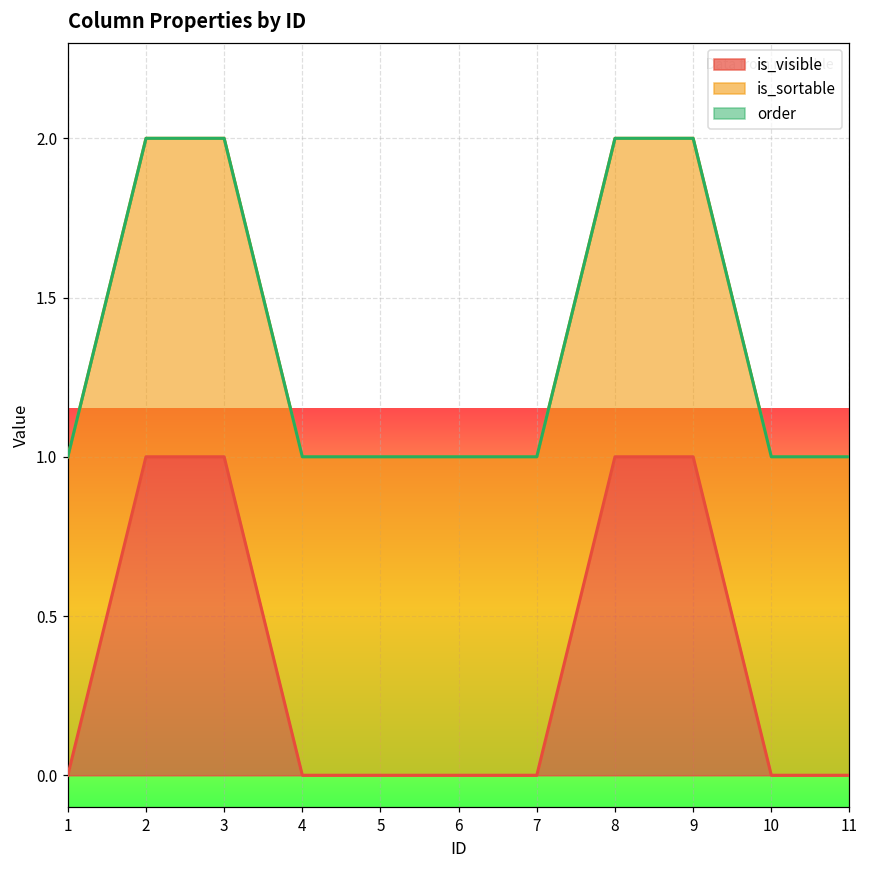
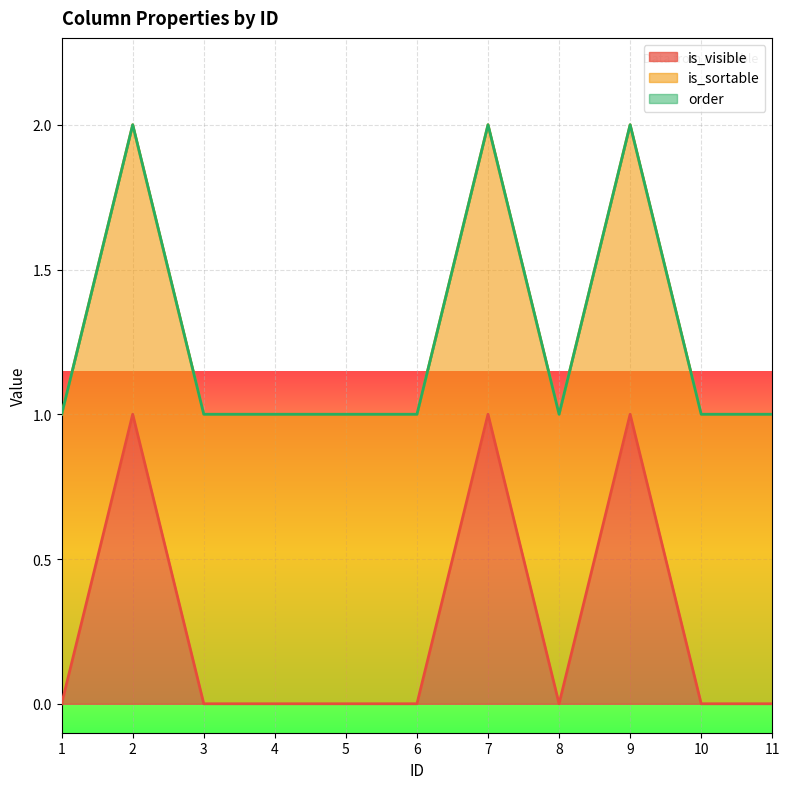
is_visible, 3: 1 -> 0
is_visible, 7: 0 -> 1
is_visible, 8: 1 -> 0
